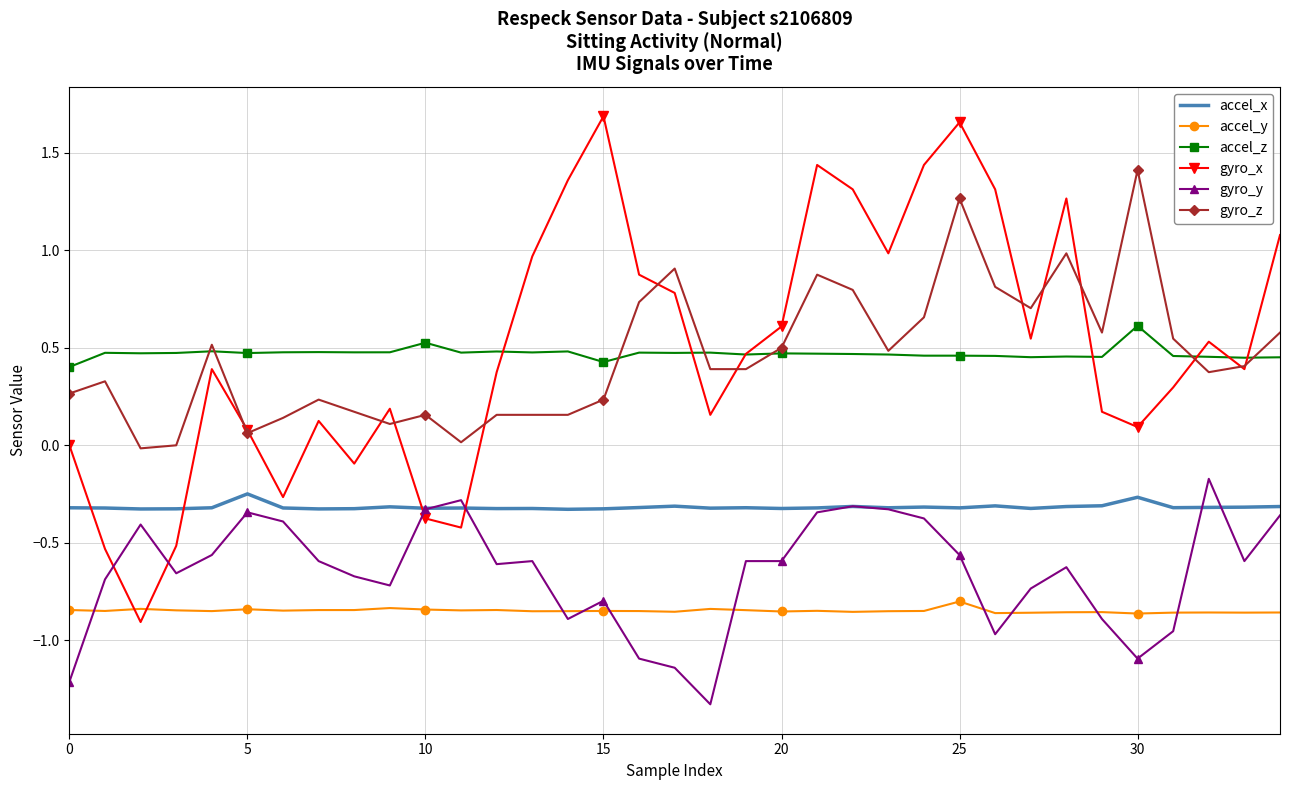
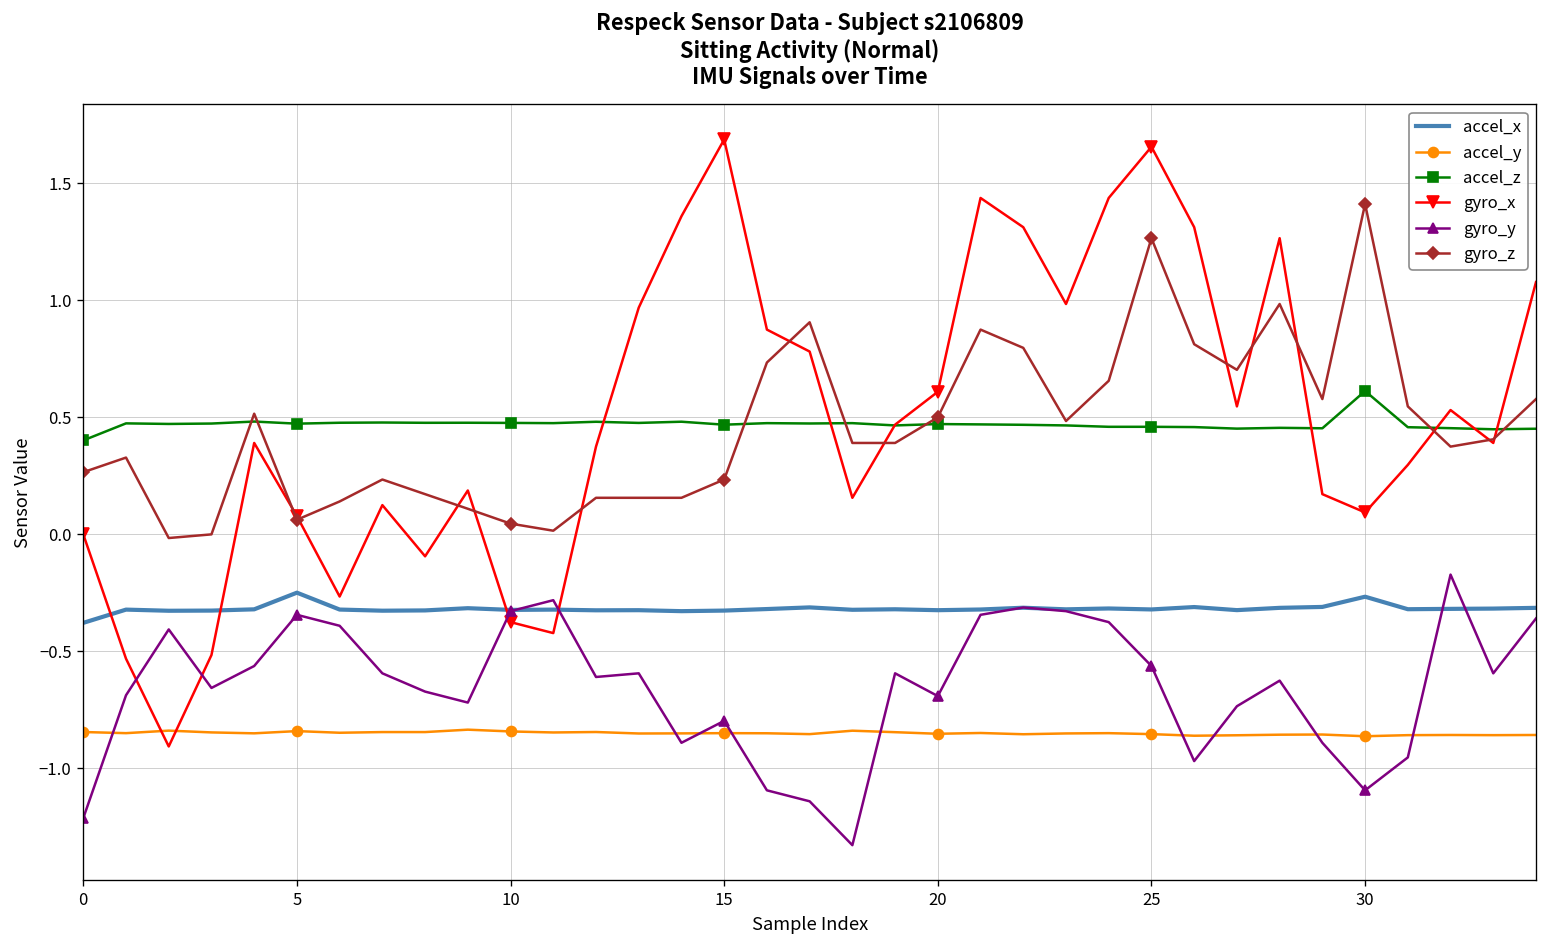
accel_x, 0: -0.32 -> -0.38
accel_z, 10: 0.53 -> 0.48
gyro_z, 10: 0.16 -> 0.05
accel_z, 15: 0.43 -> 0.47
gyro_y, 20: -0.59 -> -0.69
accel_y, 25: -0.80 -> -0.85
